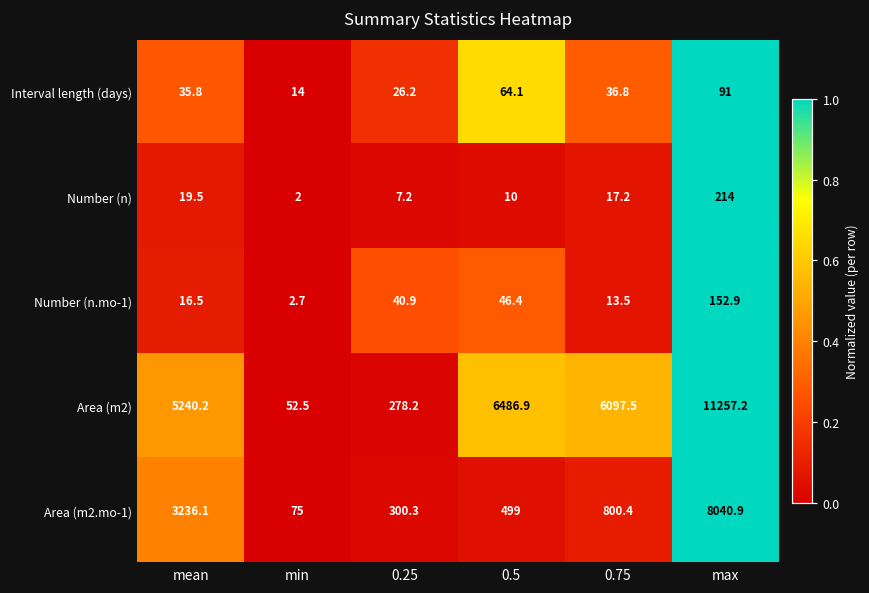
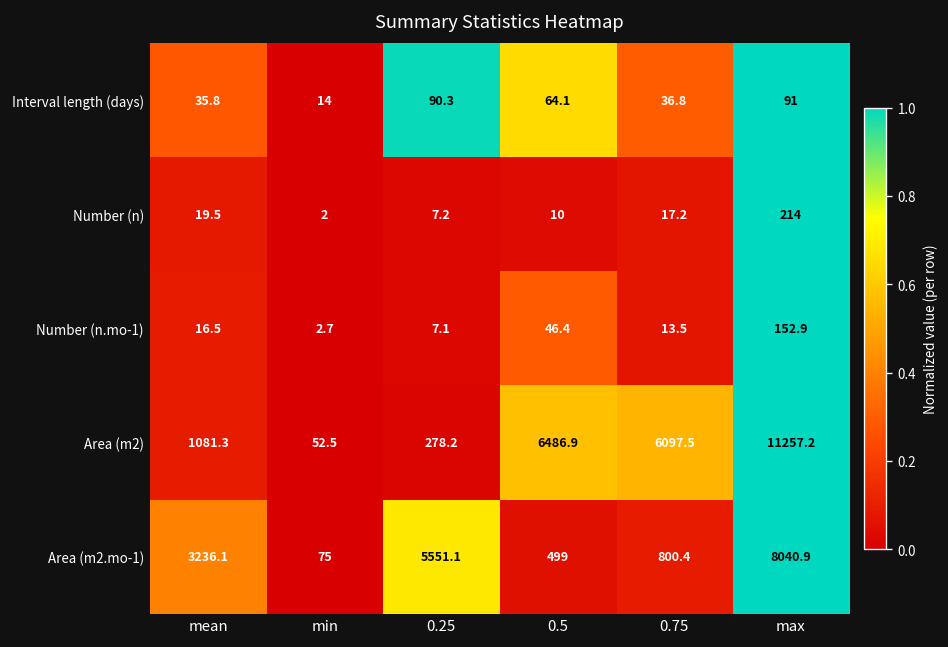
Interval length (days), 0.25: 26.2 -> 90.3
Number (n.mo-1), 0.25: 40.9 -> 7.1
Area (m2), mean: 5240.2 -> 1081.3
Area (m2.mo-1), 0.25: 300.3 -> 5551.1
